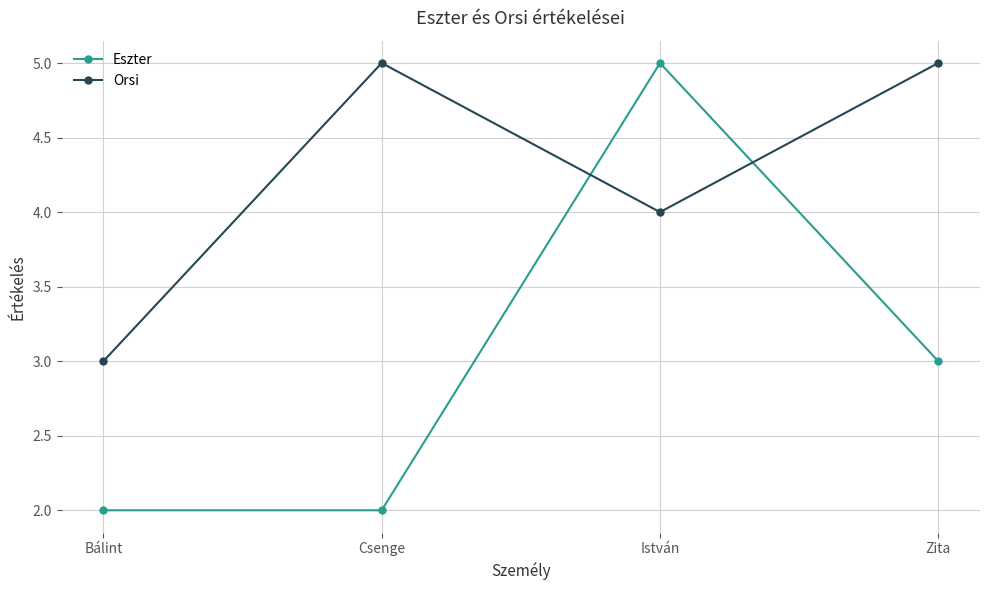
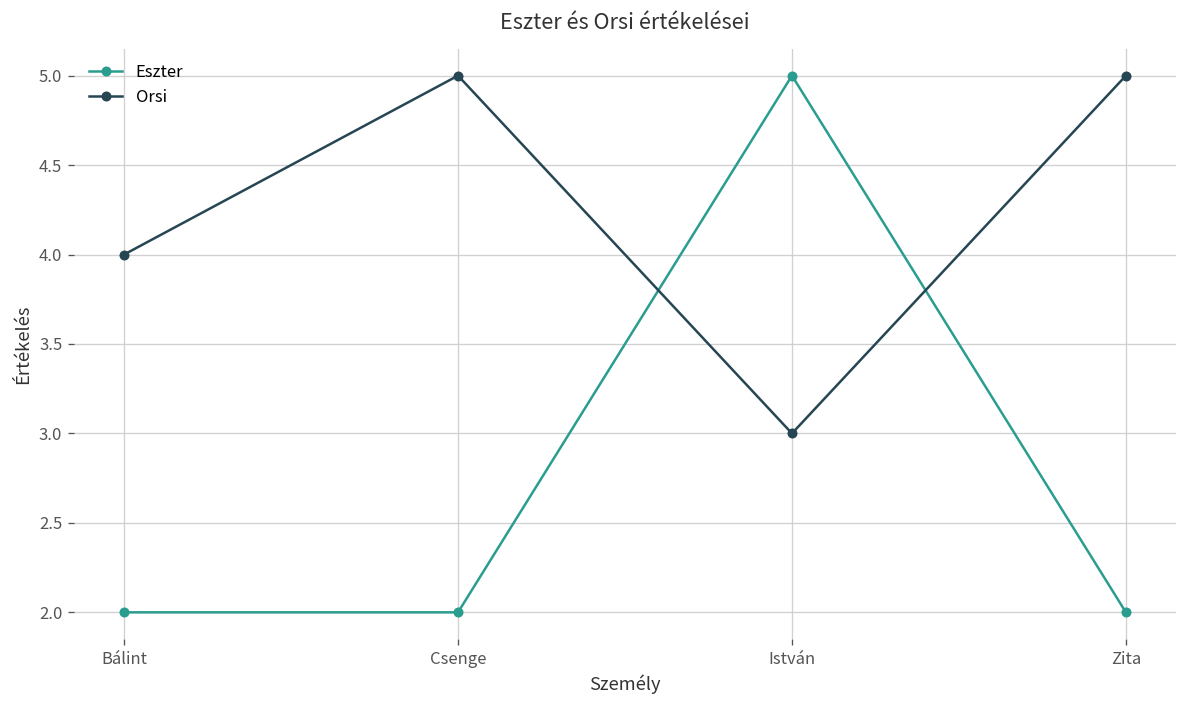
Orsi, Bálint: 3 -> 4
Orsi, István: 4 -> 3
Eszter, Zita: 3 -> 2
